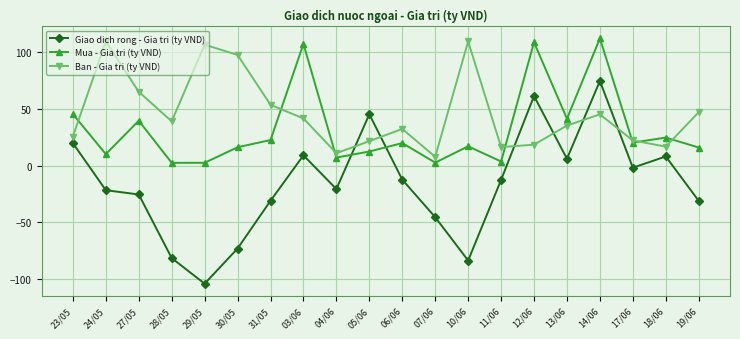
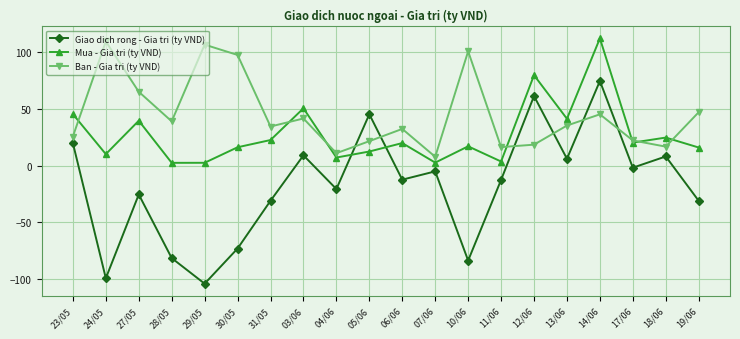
Giao dich rong - Gia tri (ty VND), 24/05: -22 -> -99
Ban - Gia tri (ty VND), 31/05: 53 -> 34
Mua - Gia tri (ty VND), 03/06: 107 -> 50
Giao dich rong - Gia tri (ty VND), 07/06: -45 -> -5
Ban - Gia tri (ty VND), 10/06: 109 -> 101
Mua - Gia tri (ty VND), 12/06: 109 -> 80
